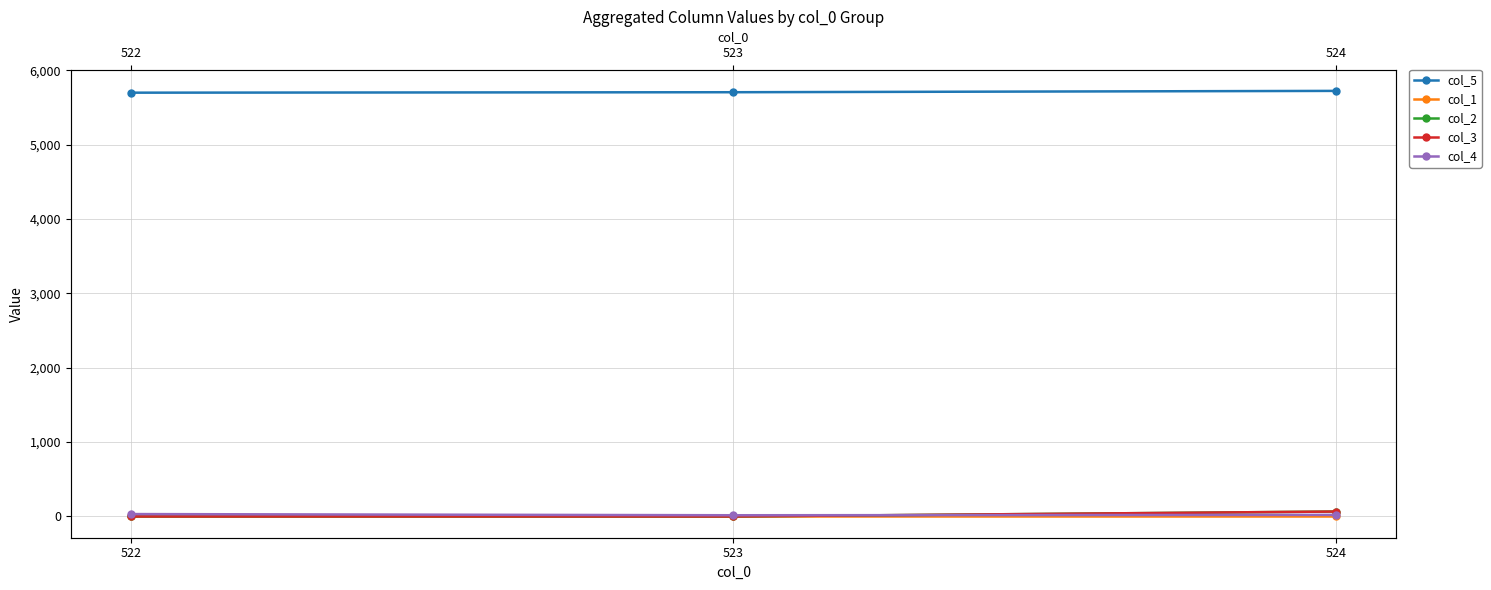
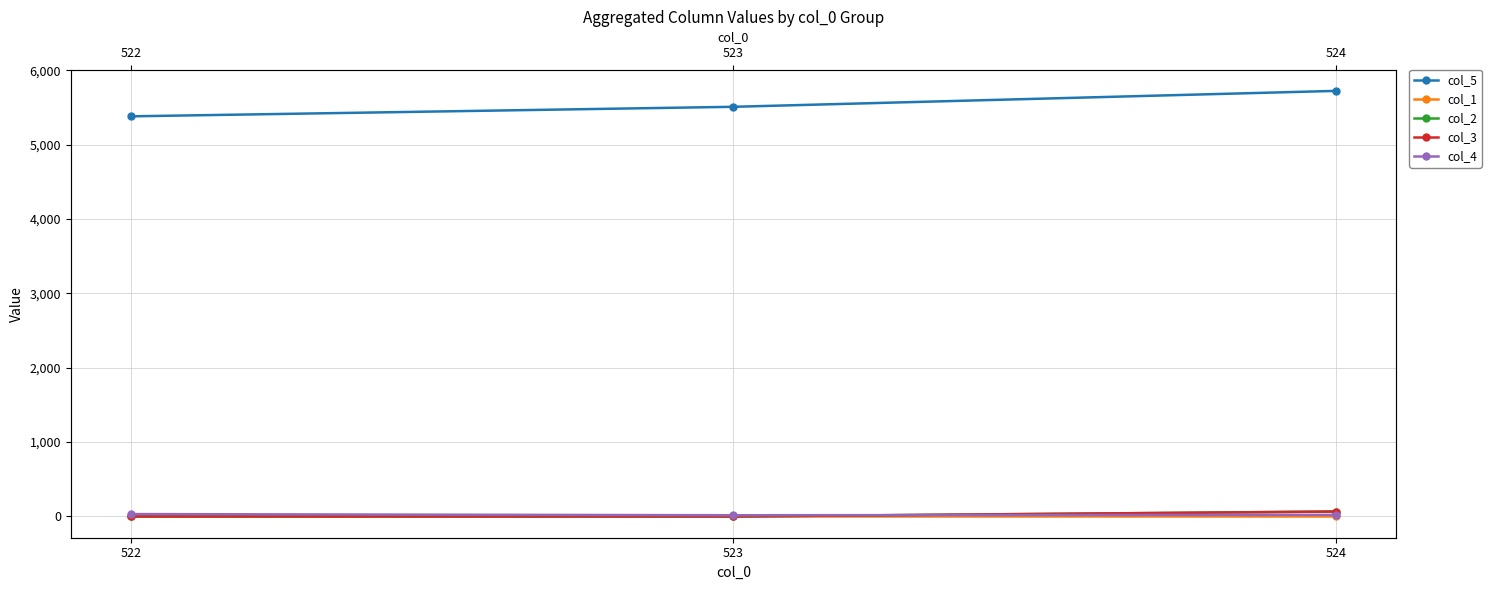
col_5, 522: 5,700 -> 5,400
col_5, 523: 5,700 -> 5,500
